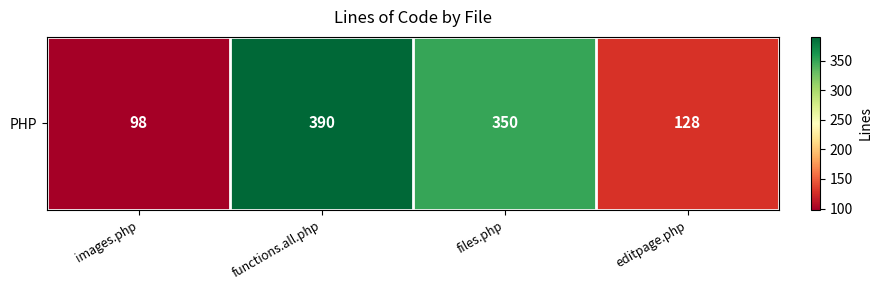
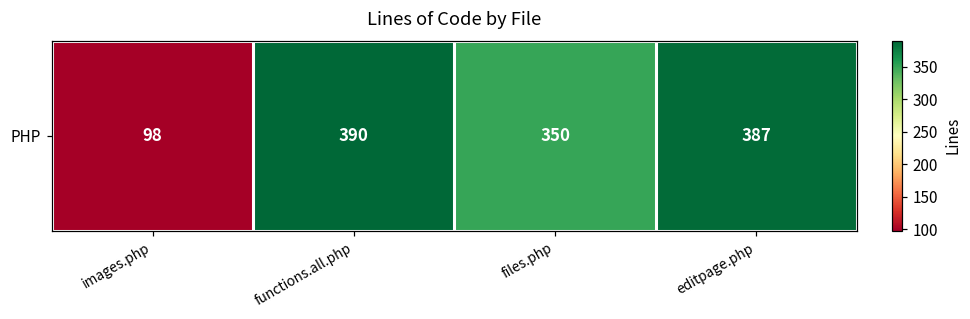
PHP, editpage.php: 128 -> 387
